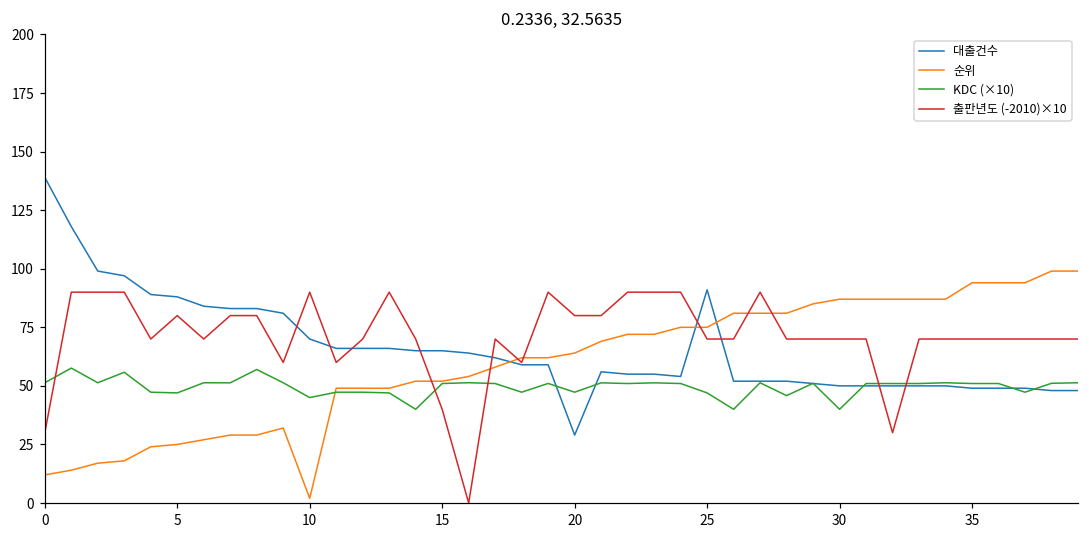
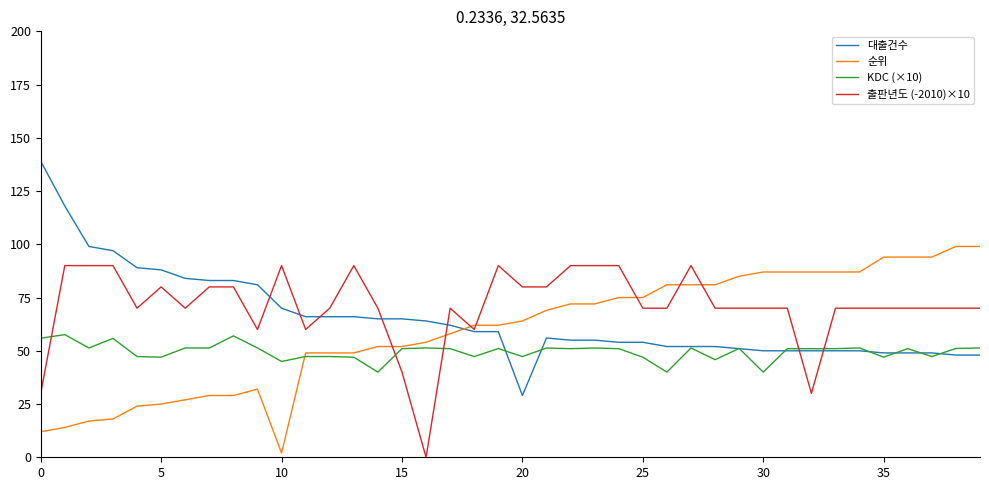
KDC (×10), 0: 51 -> 56
대출건수, 25: 91 -> 54
KDC (×10), 35: 51 -> 47
